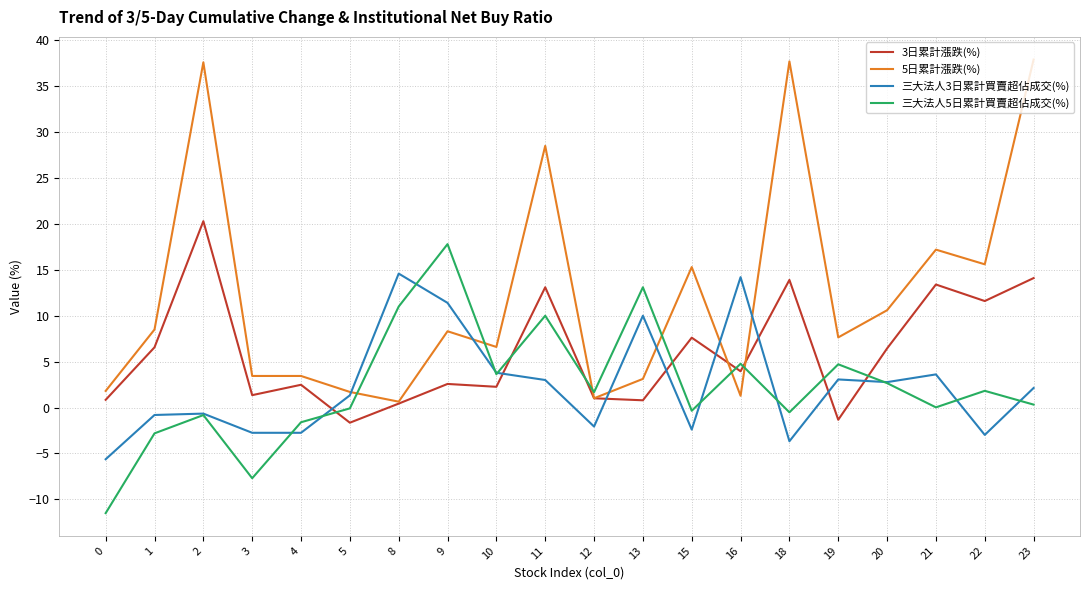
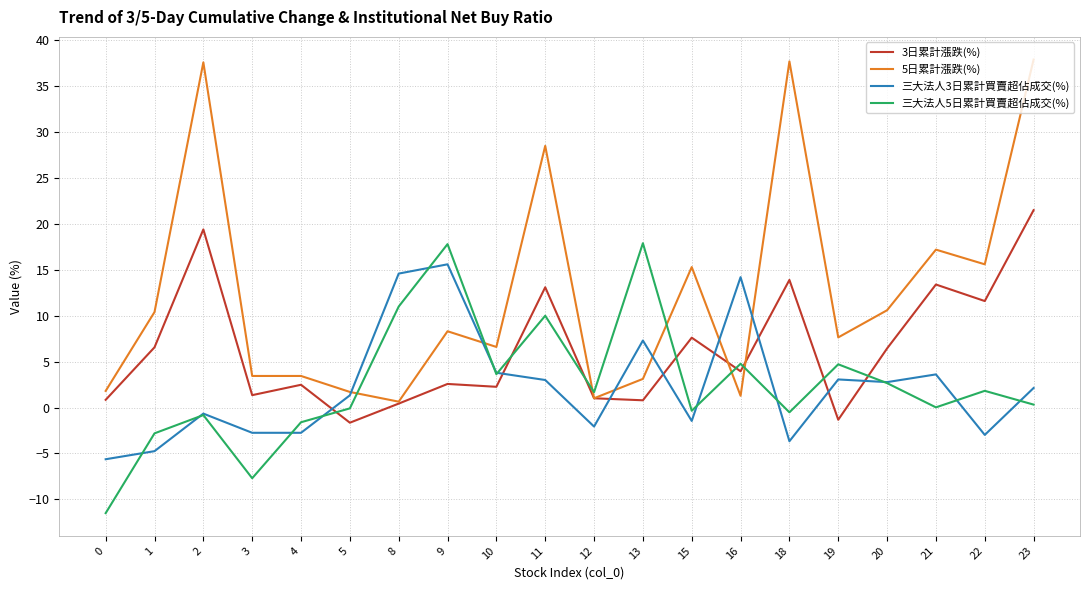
5日累計漲跌(%), 1: 9 -> 10
三大法人3日累計買賣超佔成交(%), 1: -1 -> -5
3日累計漲跌(%), 2: 20 -> 19
三大法人3日累計買賣超佔成交(%), 9: 11 -> 16
三大法人3日累計買賣超佔成交(%), 13: 10 -> 7
三大法人5日累計買賣超佔成交(%), 13: 13 -> 18
三大法人3日累計買賣超佔成交(%), 15: -2 -> -1
3日累計漲跌(%), 23: 14 -> 22
